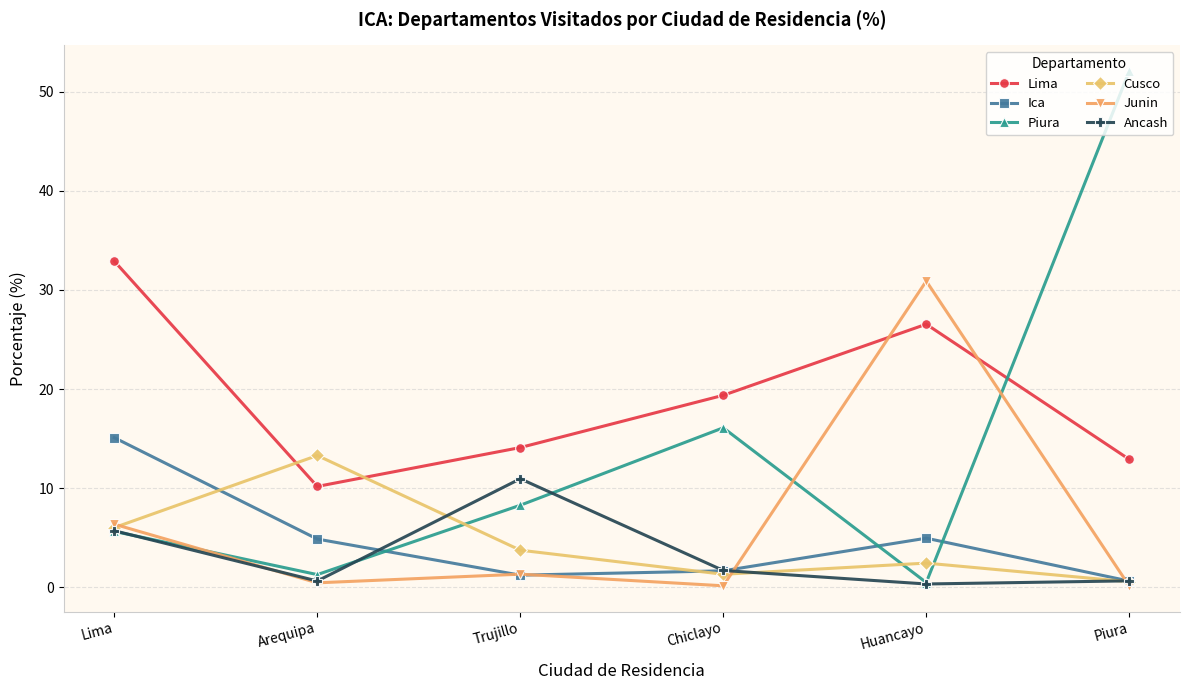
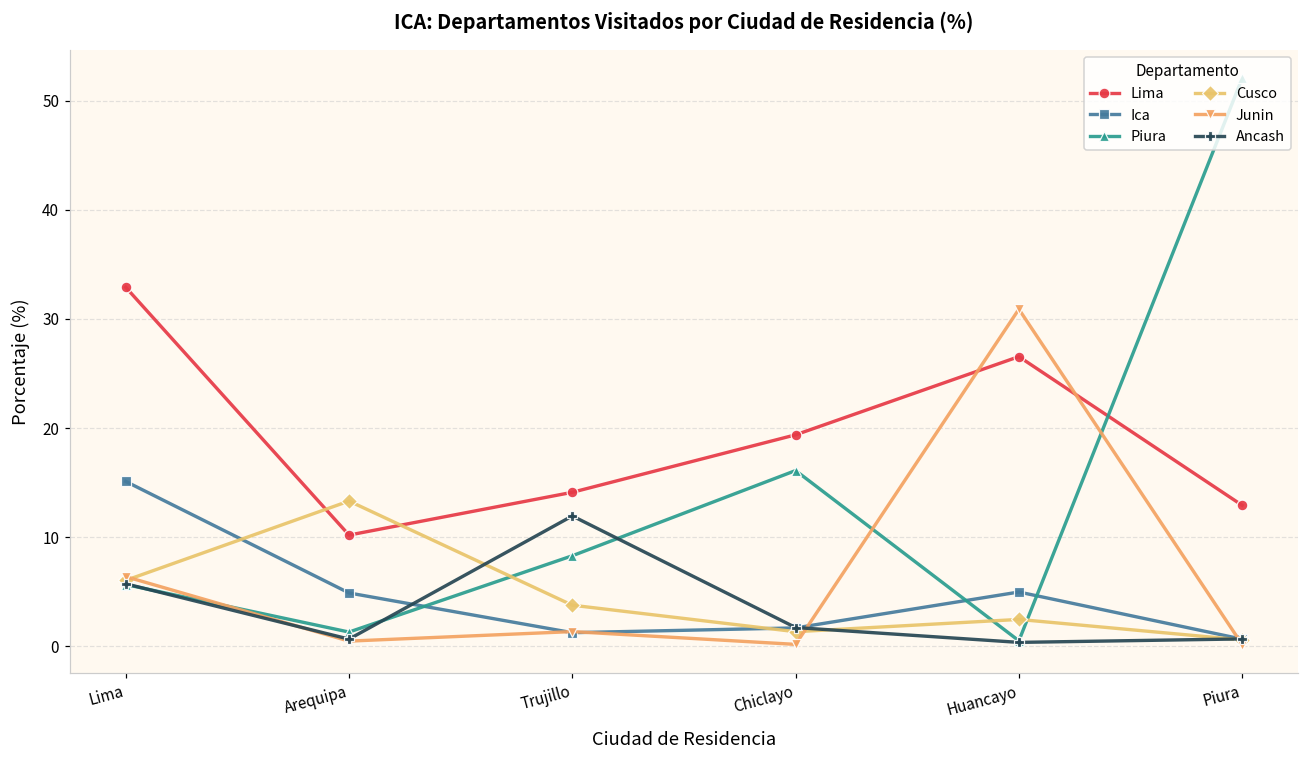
Ancash, Trujillo: 11 -> 12
